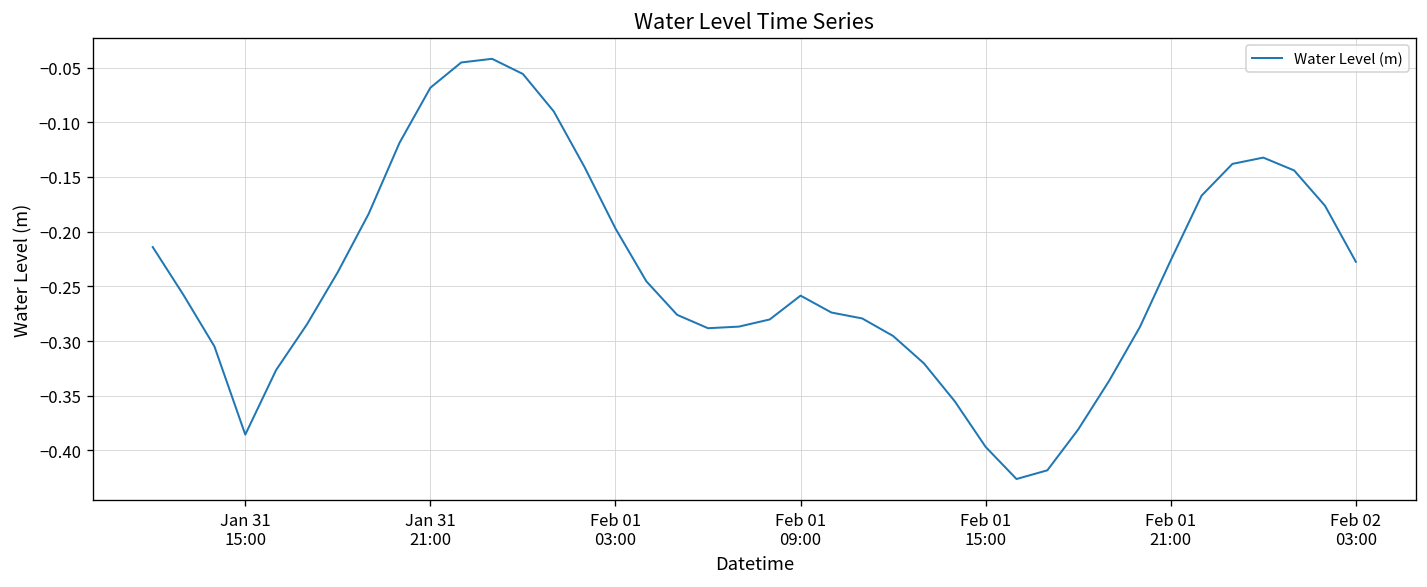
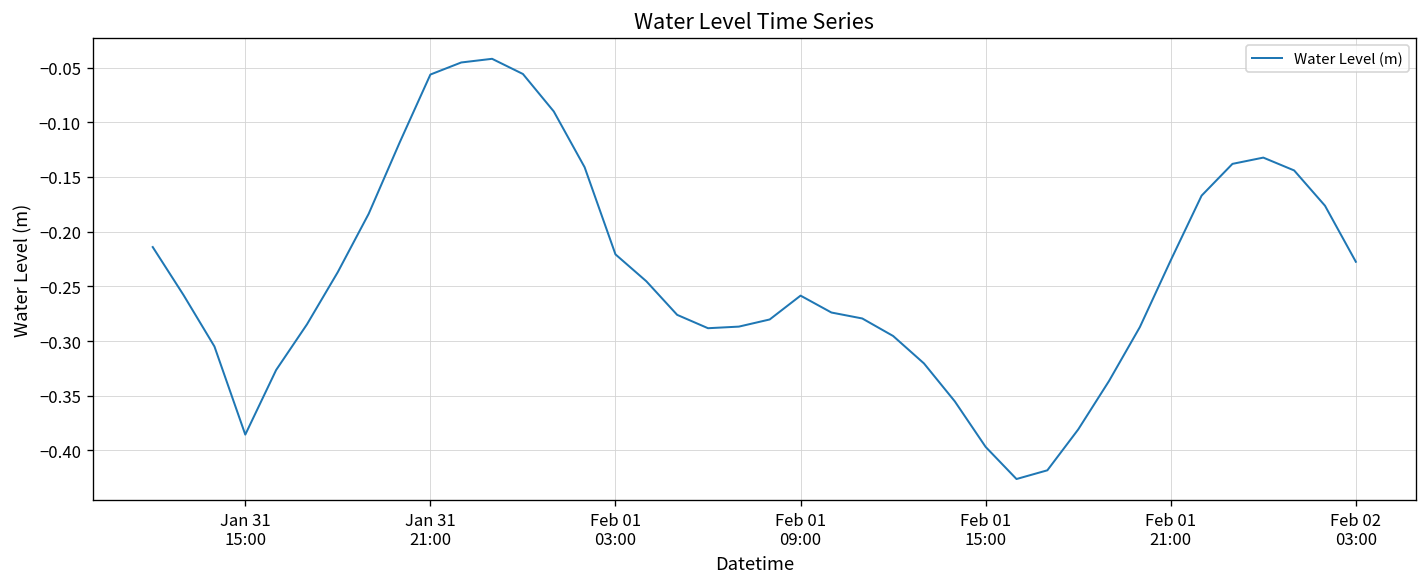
Jan 31 21:00: -0.07 -> -0.06
Feb 01 03:00: -0.20 -> -0.22
